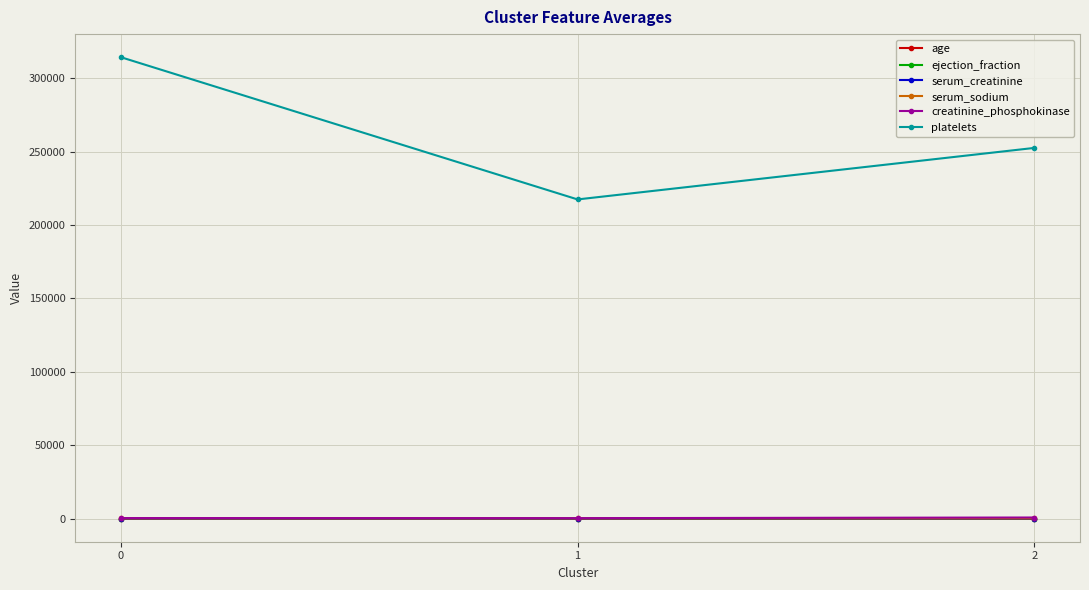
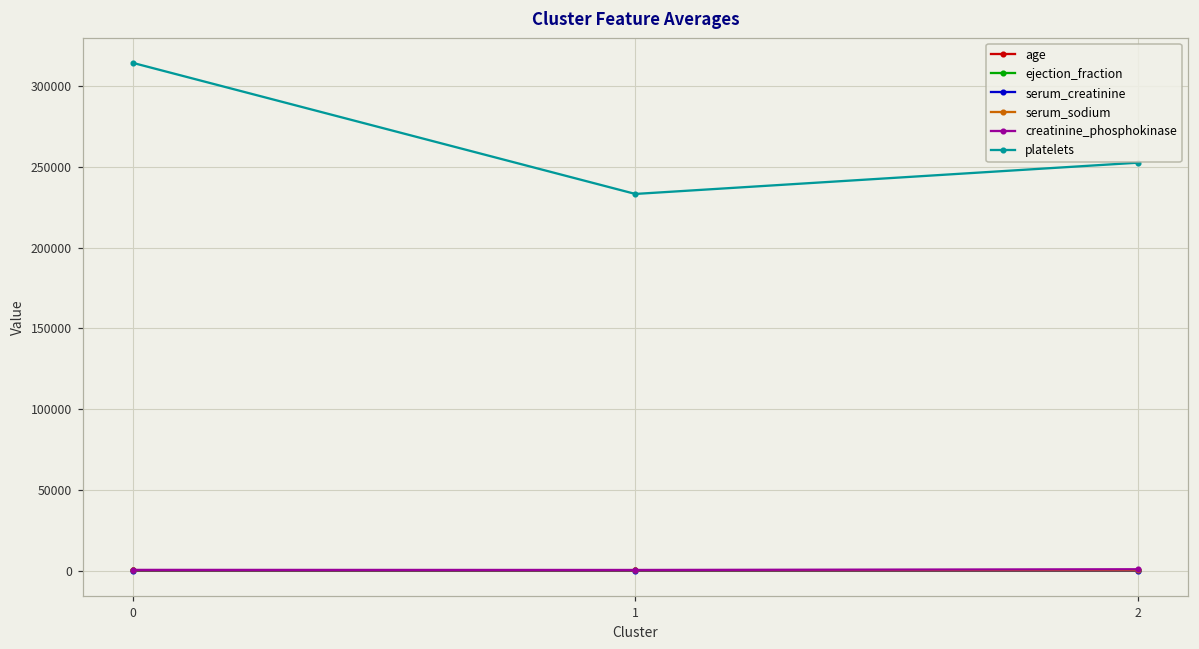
platelets, 1: 217000 -> 233000
